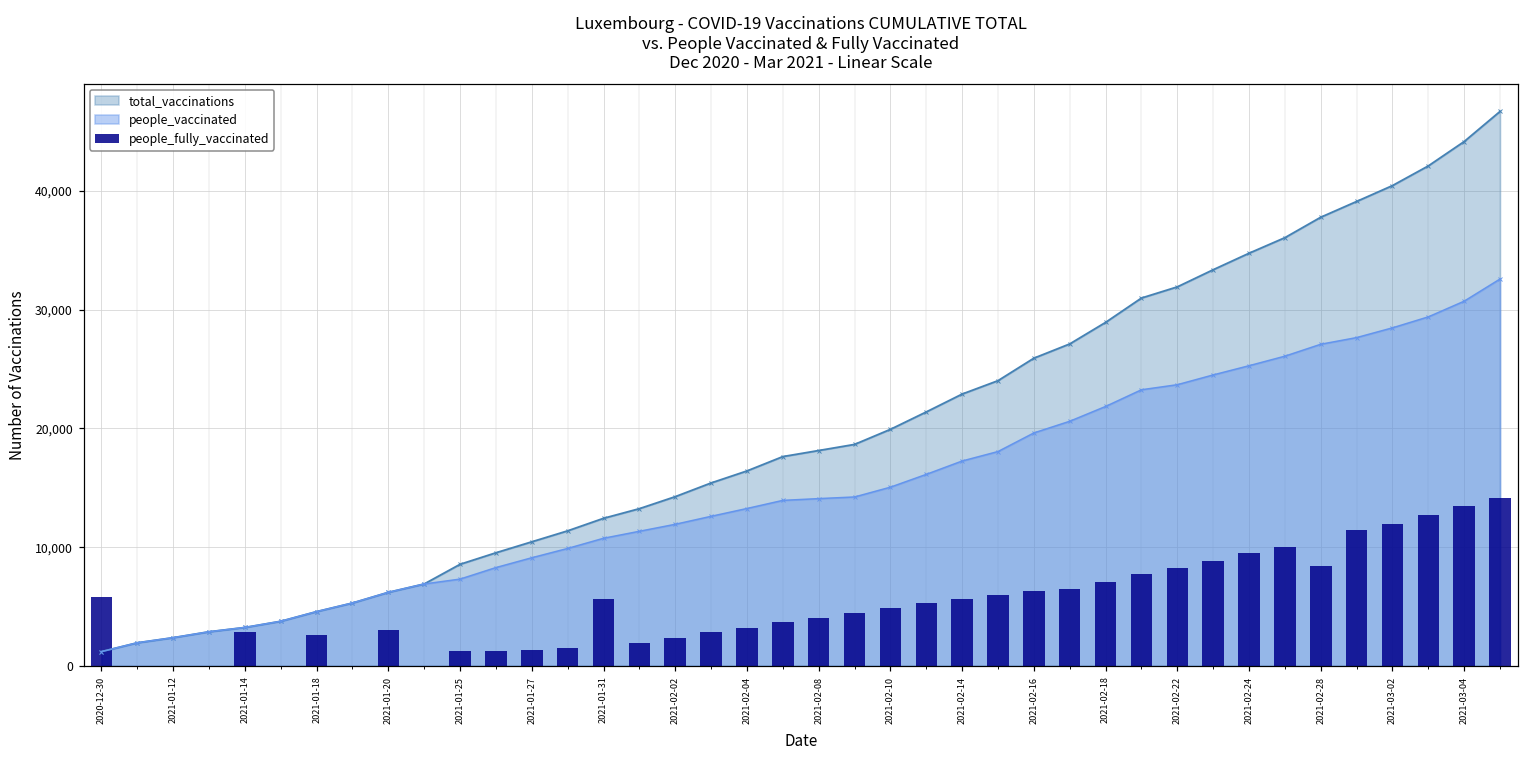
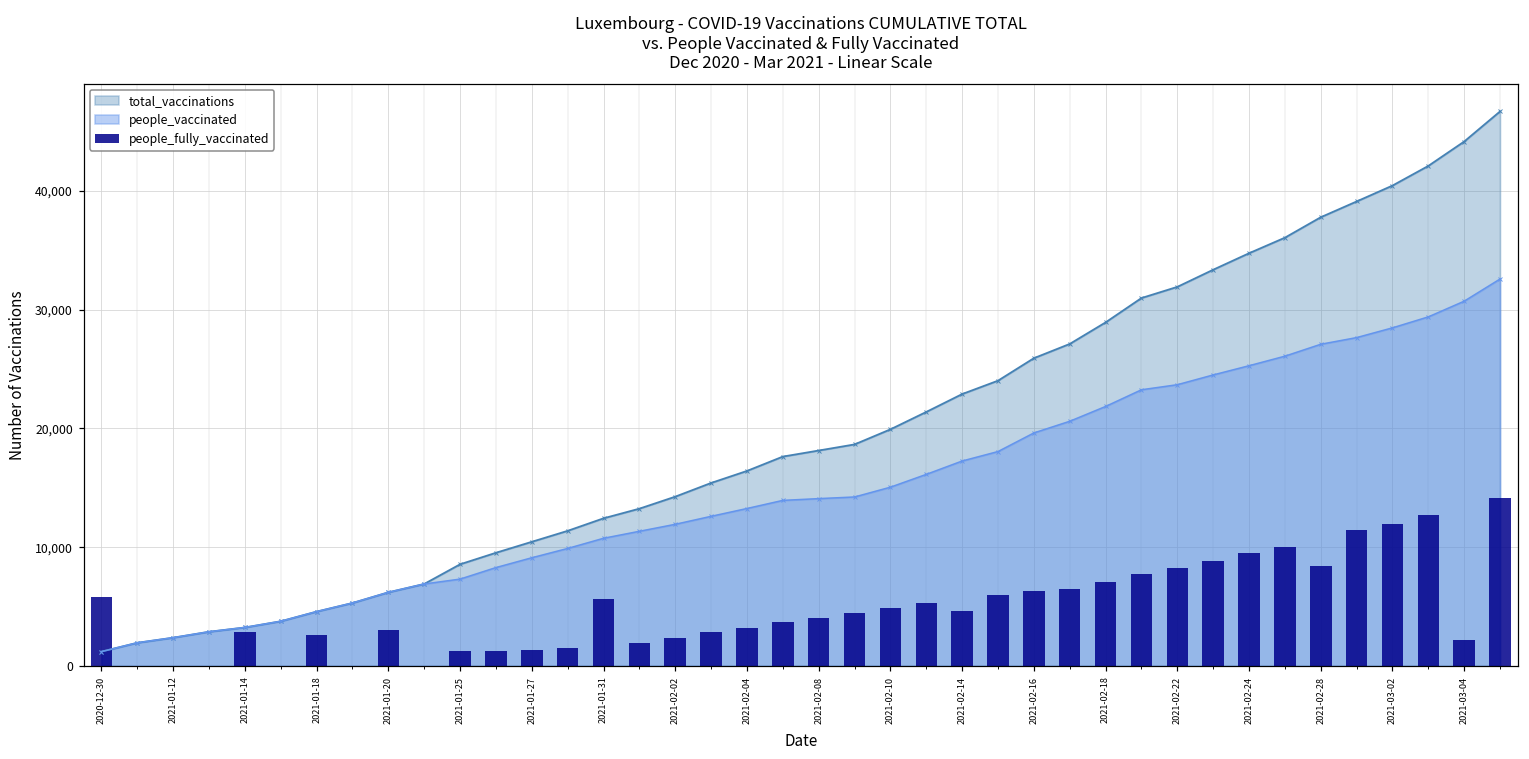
people_fully_vaccinated, 2021-02-14: 5,600 -> 4,600
people_fully_vaccinated, 2021-03-04: 13,400 -> 2,200
